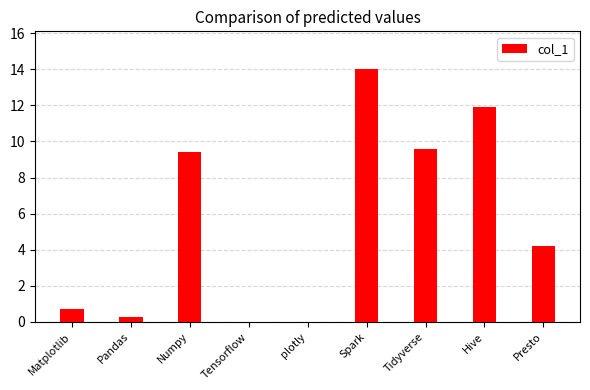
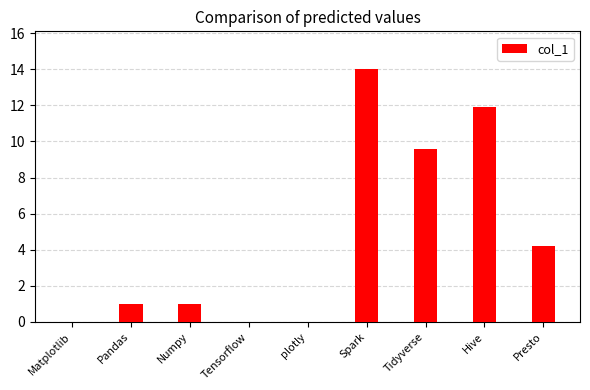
Matplotlib: 0.7 -> 0.0
Pandas: 0.3 -> 1.0
Numpy: 9.4 -> 1.0
